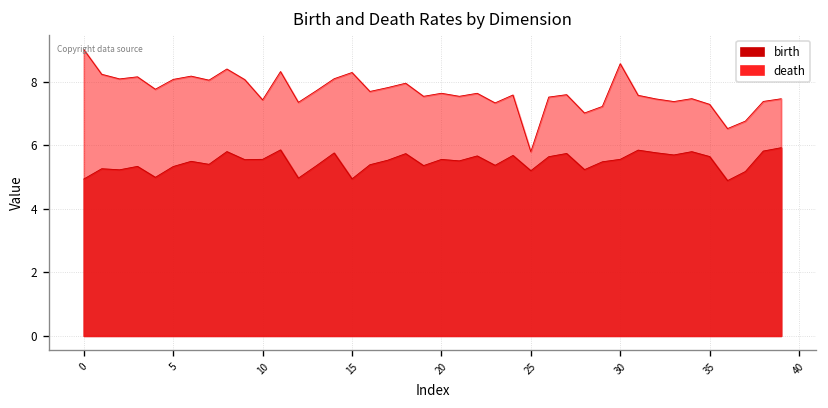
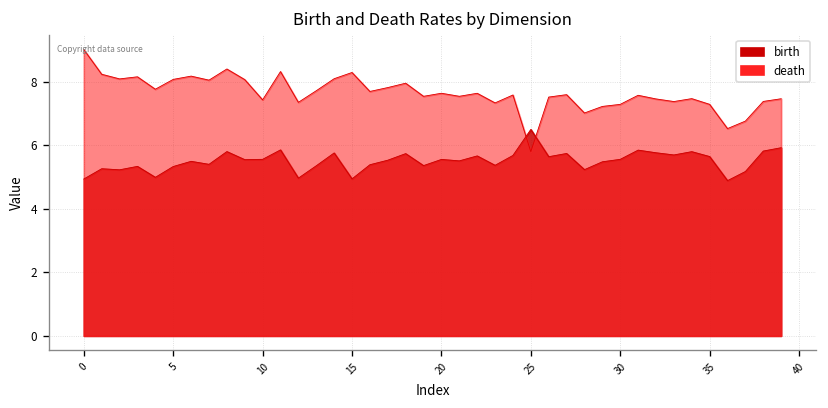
birth, 25: 5.2 -> 6.5
death, 30: 8.6 -> 7.3
